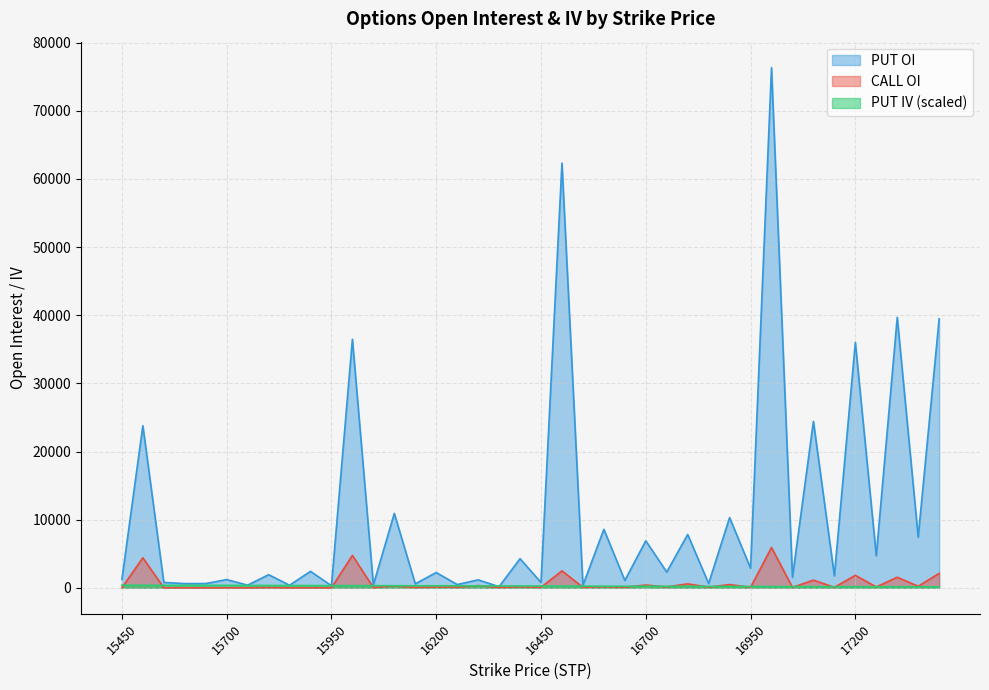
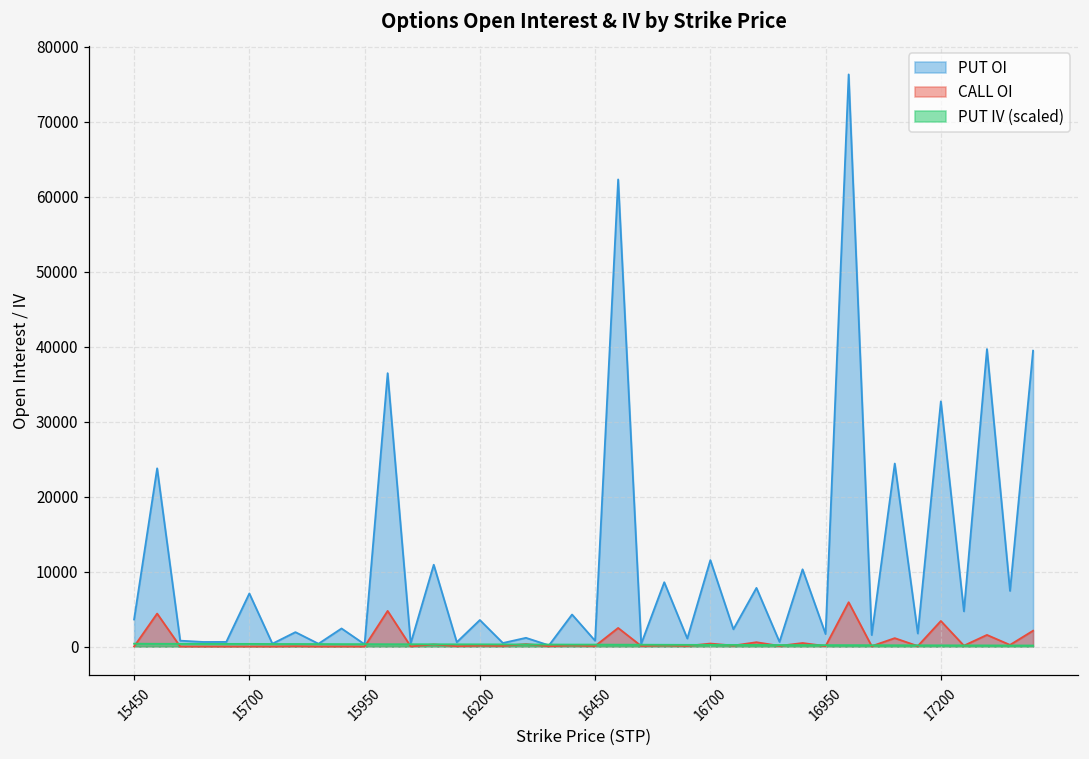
PUT OI, 15450: 1000 -> 4000
PUT OI, 15700: 1000 -> 7000
PUT OI, 16200: 2000 -> 4000
PUT OI, 16700: 7000 -> 12000
PUT OI, 16950: 3000 -> 2000
PUT OI, 17200: 36000 -> 33000
CALL OI, 17200: 2000 -> 3000
